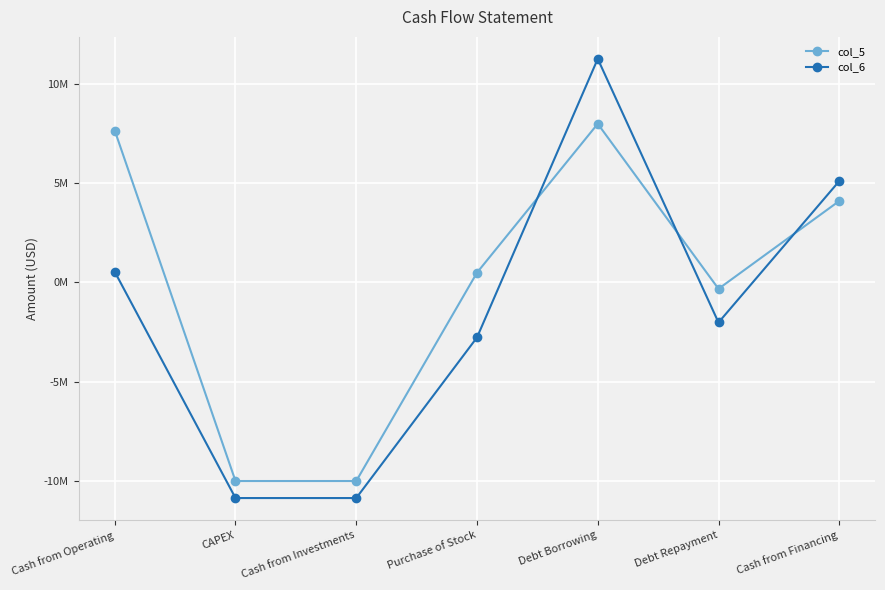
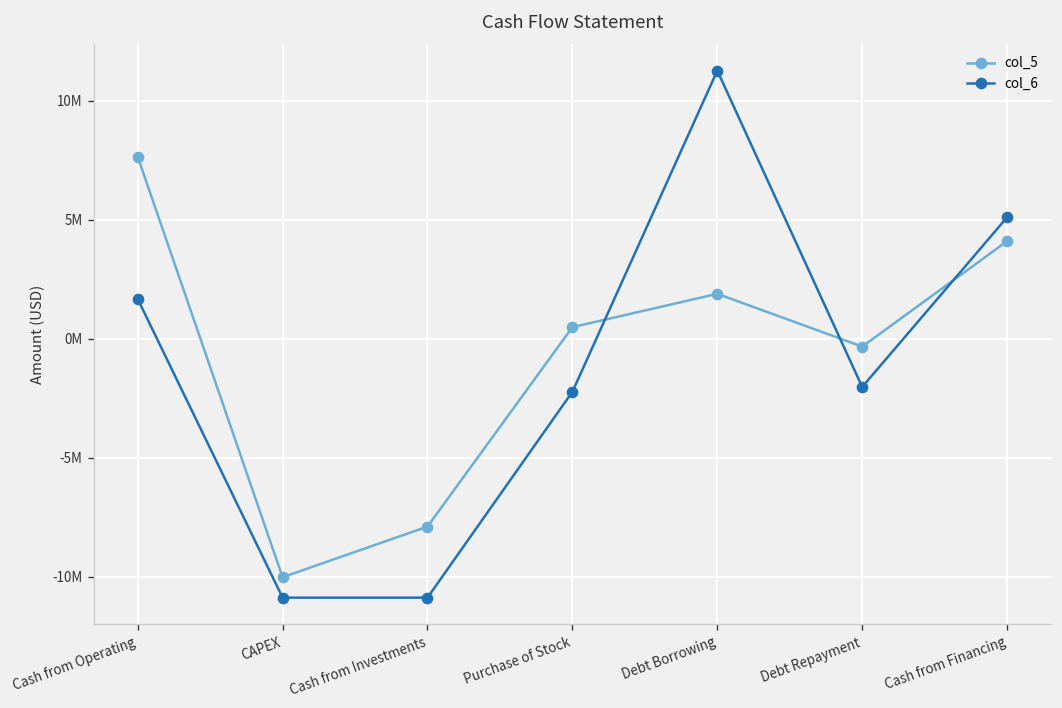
col_6, Cash from Operating: 500000 -> 1700000
col_5, Cash from Investments: -10000000 -> -7900000
col_6, Purchase of Stock: -2800000 -> -2200000
col_5, Debt Borrowing: 8000000 -> 1900000
